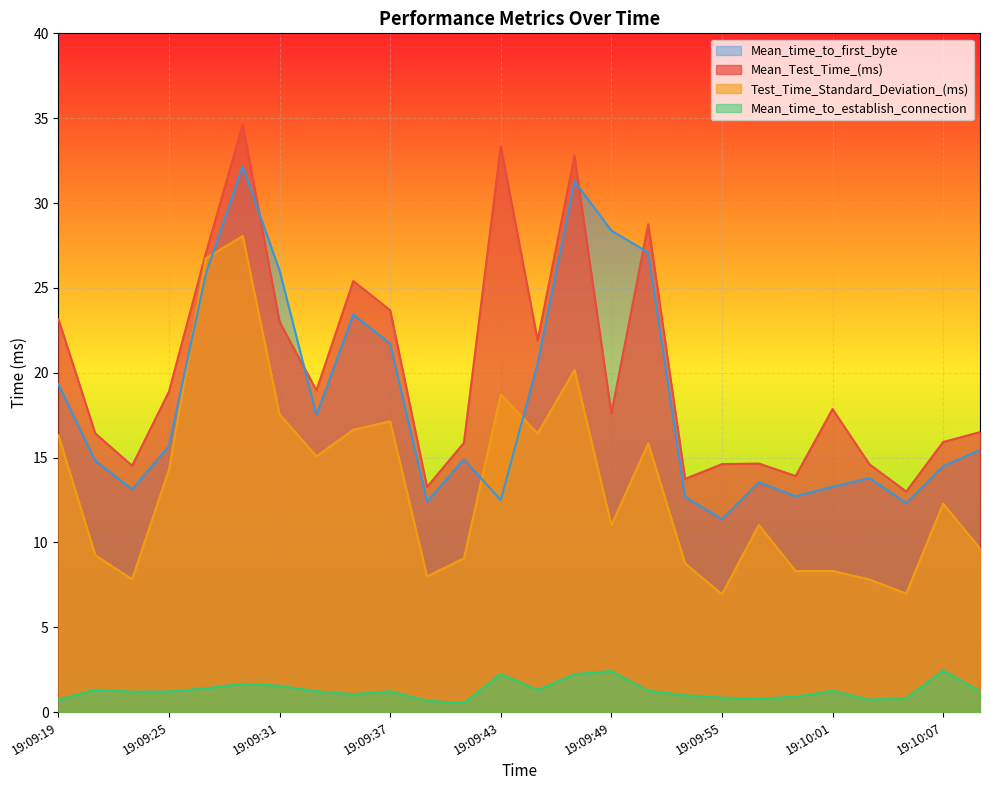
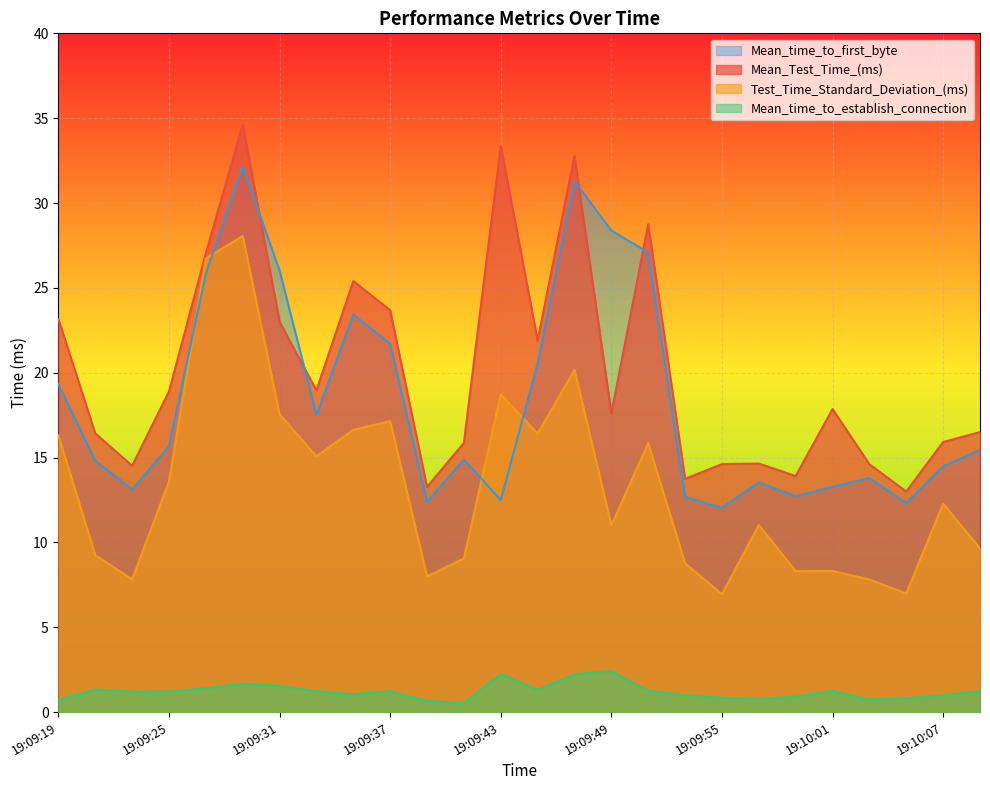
Test_Time_Standard_Deviation_(ms), 19:09:25: 14.3 -> 13.6
Mean_time_to_first_byte, 19:09:55: 11.4 -> 12.0
Mean_time_to_establish_connection, 19:10:07: 2.5 -> 1.0
